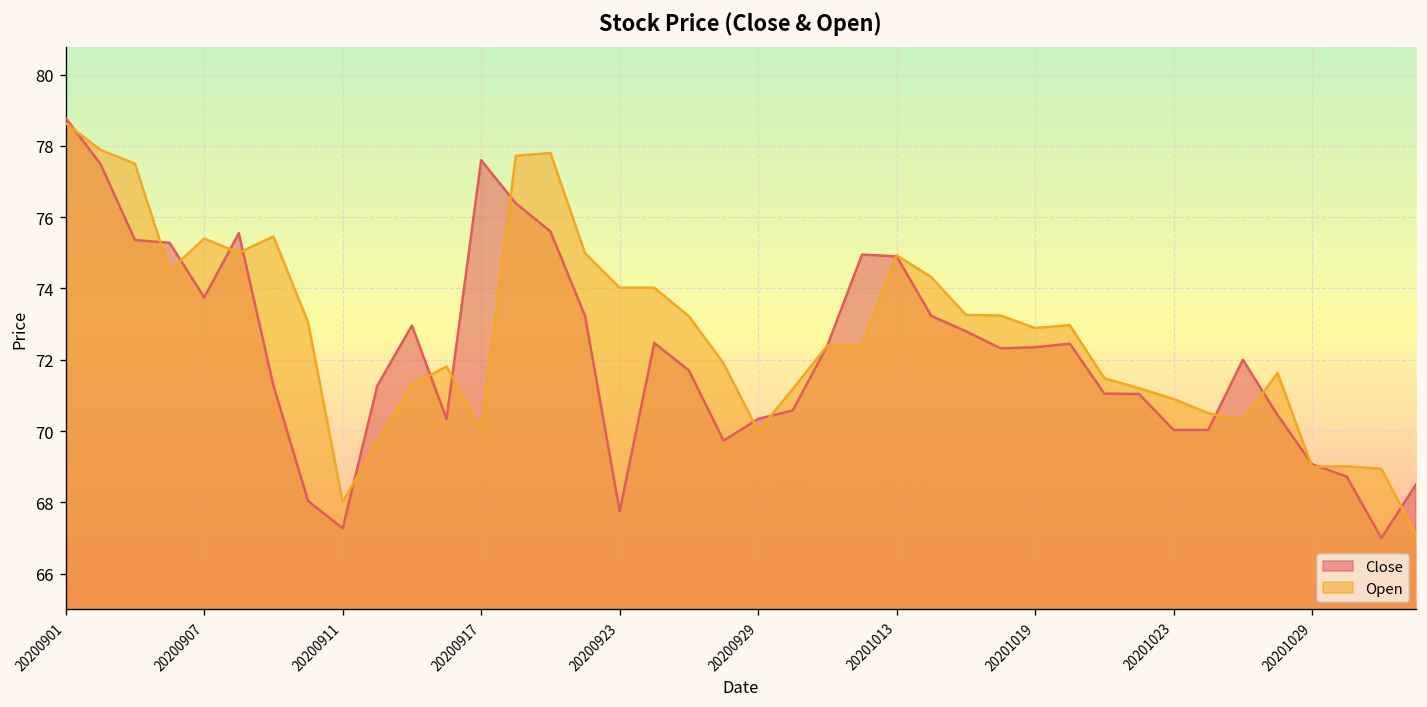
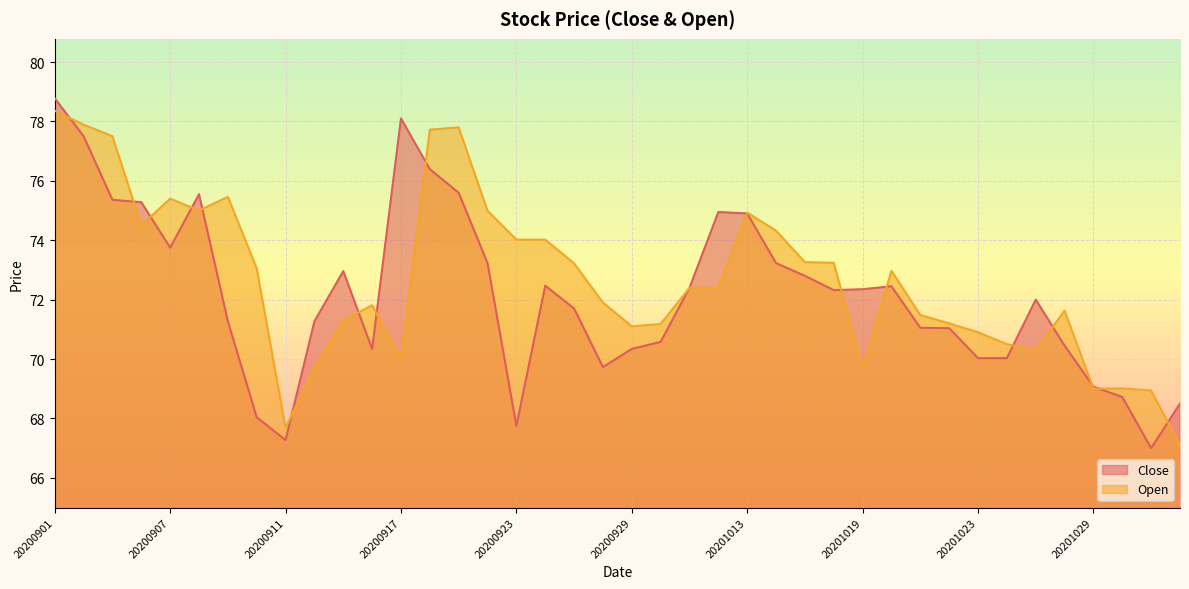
Open, 20200901: 78.6 -> 78.4
Open, 20200911: 68.0 -> 67.7
Close, 20200917: 77.6 -> 78.1
Open, 20200929: 70.0 -> 71.1
Open, 20201019: 72.9 -> 69.7
